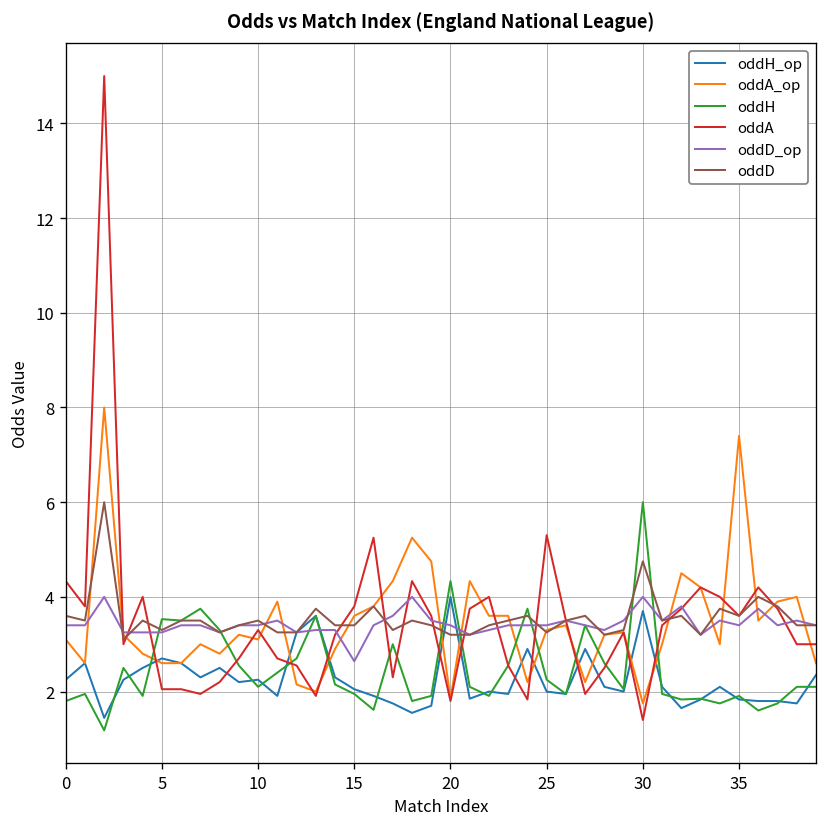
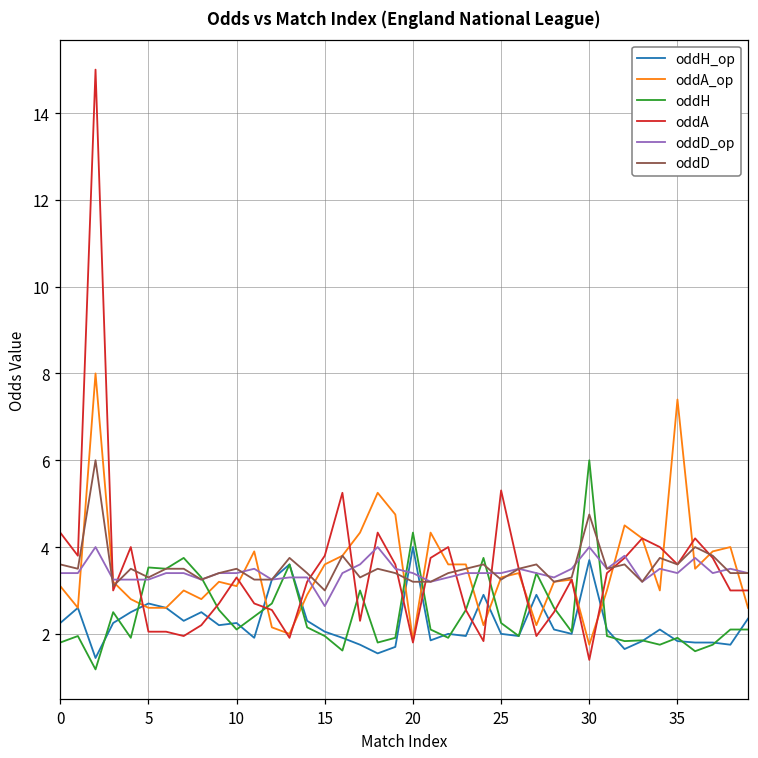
oddD, 15: 3.4 -> 3.0
